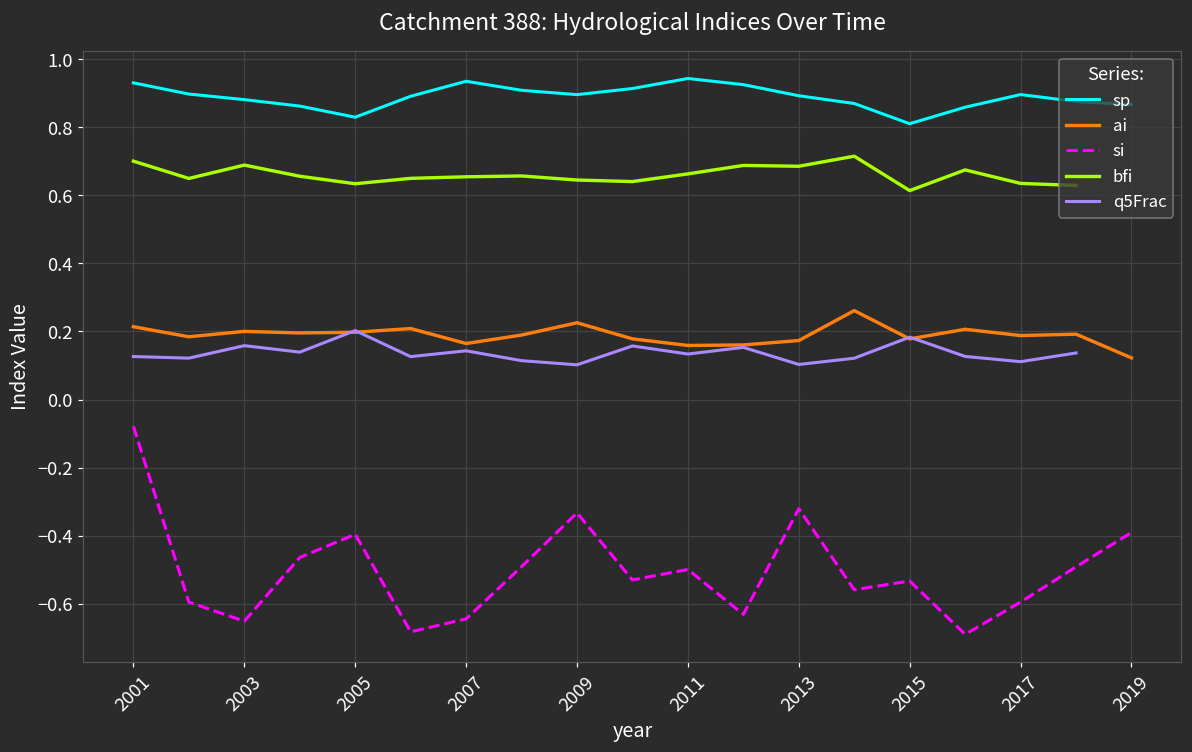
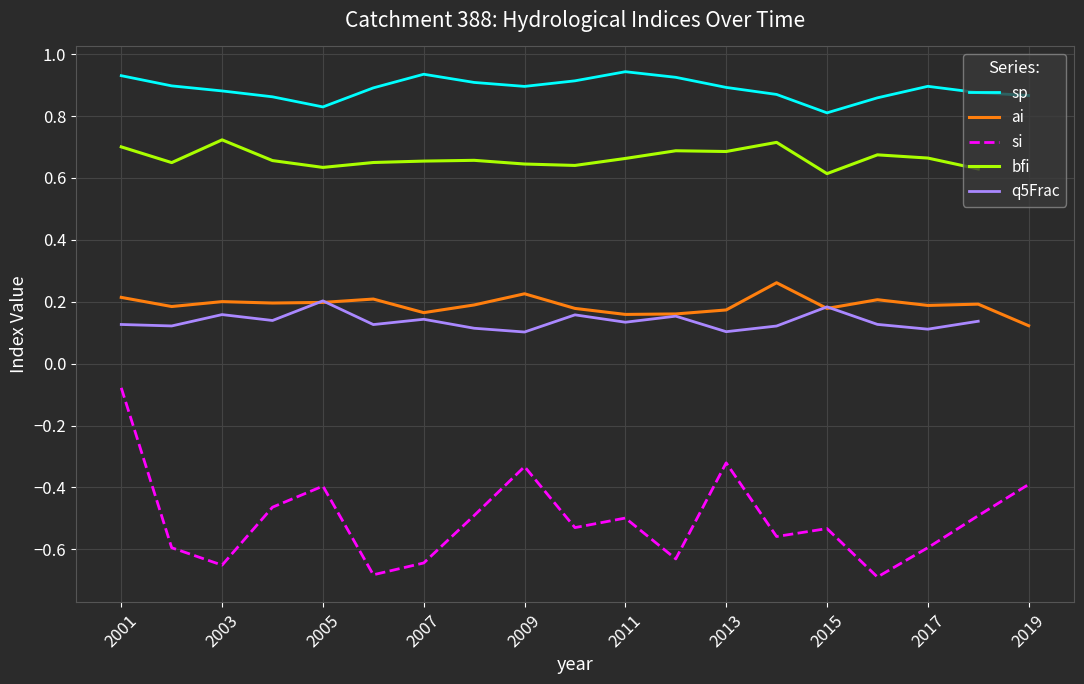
bfi, 2003: 0.69 -> 0.72
bfi, 2017: 0.63 -> 0.66
